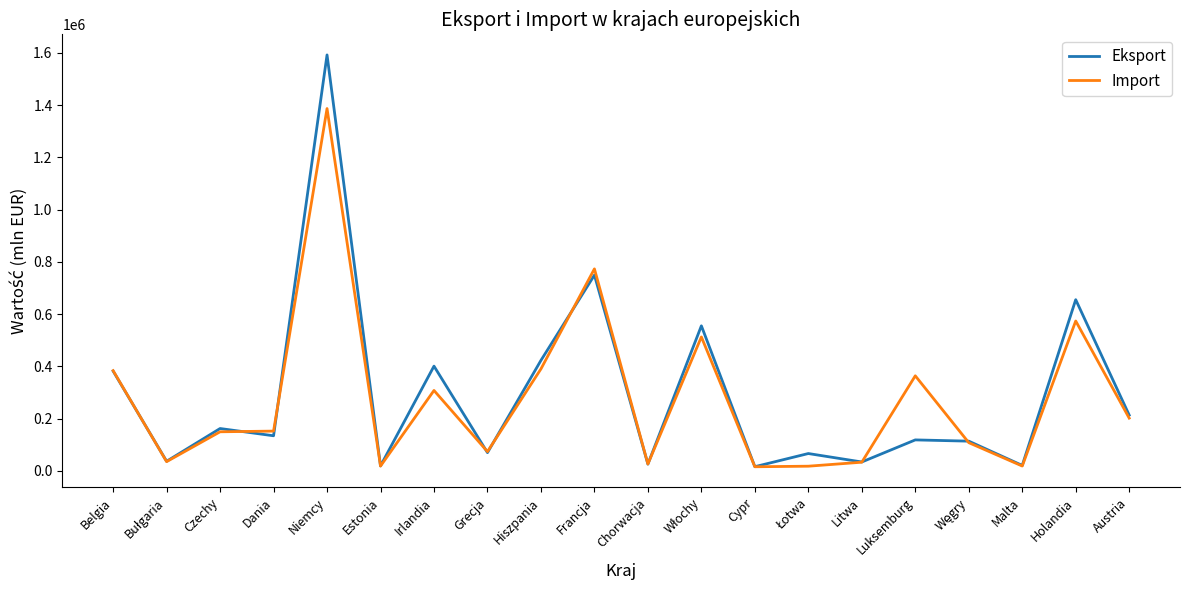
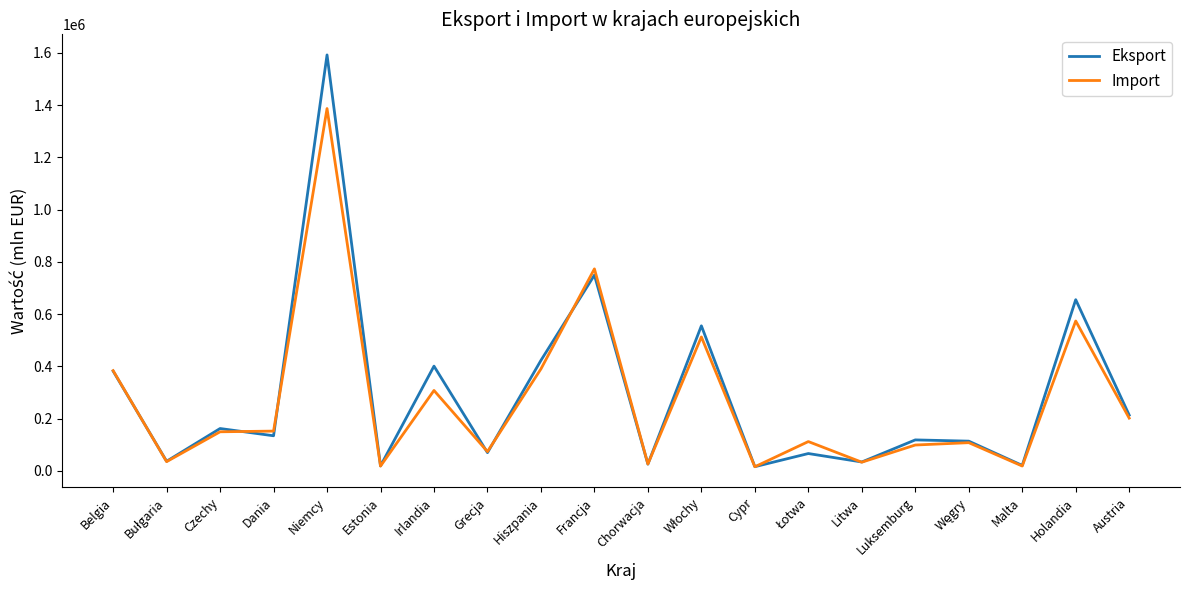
Import, Łotwa: 20000 -> 110000
Import, Luksemburg: 360000 -> 100000
